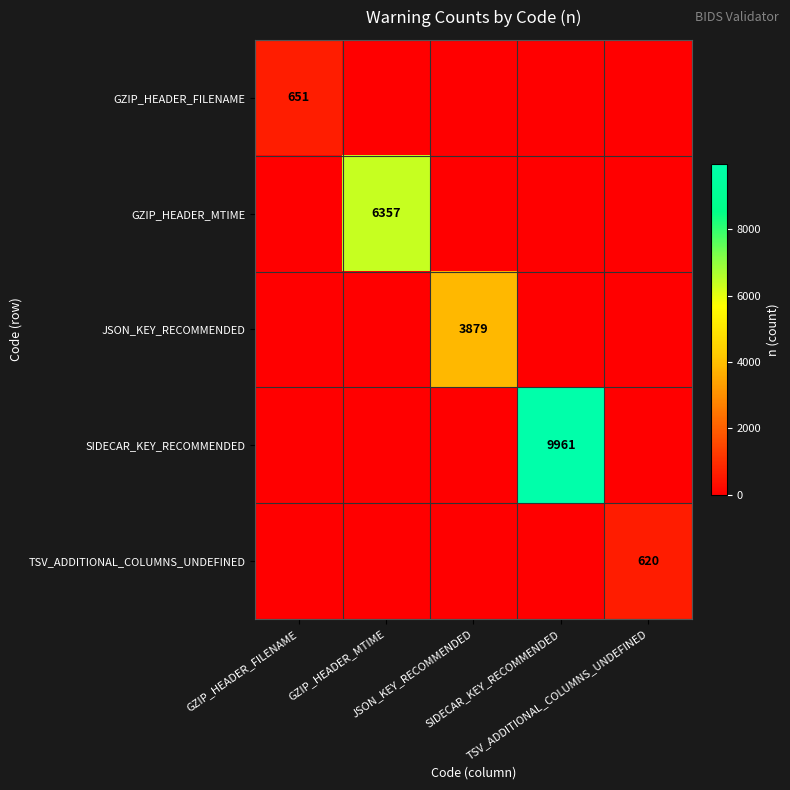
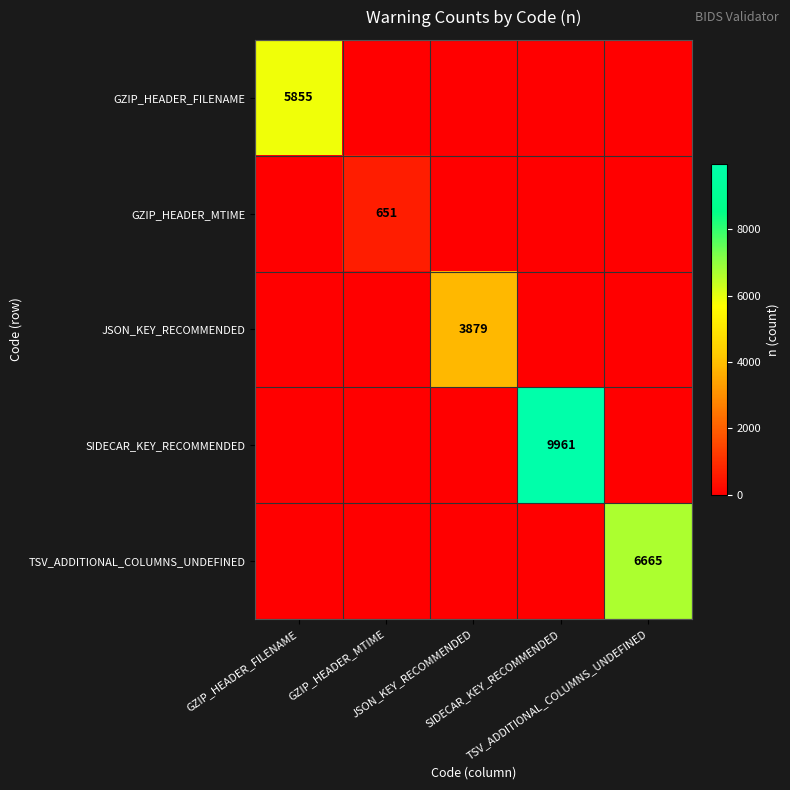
GZIP_HEADER_FILENAME, GZIP_HEADER_FILENAME: 651 -> 5855
GZIP_HEADER_MTIME, GZIP_HEADER_MTIME: 6357 -> 651
TSV_ADDITIONAL_COLUMNS_UNDEFINED, TSV_ADDITIONAL_COLUMNS_UNDEFINED: 620 -> 6665
